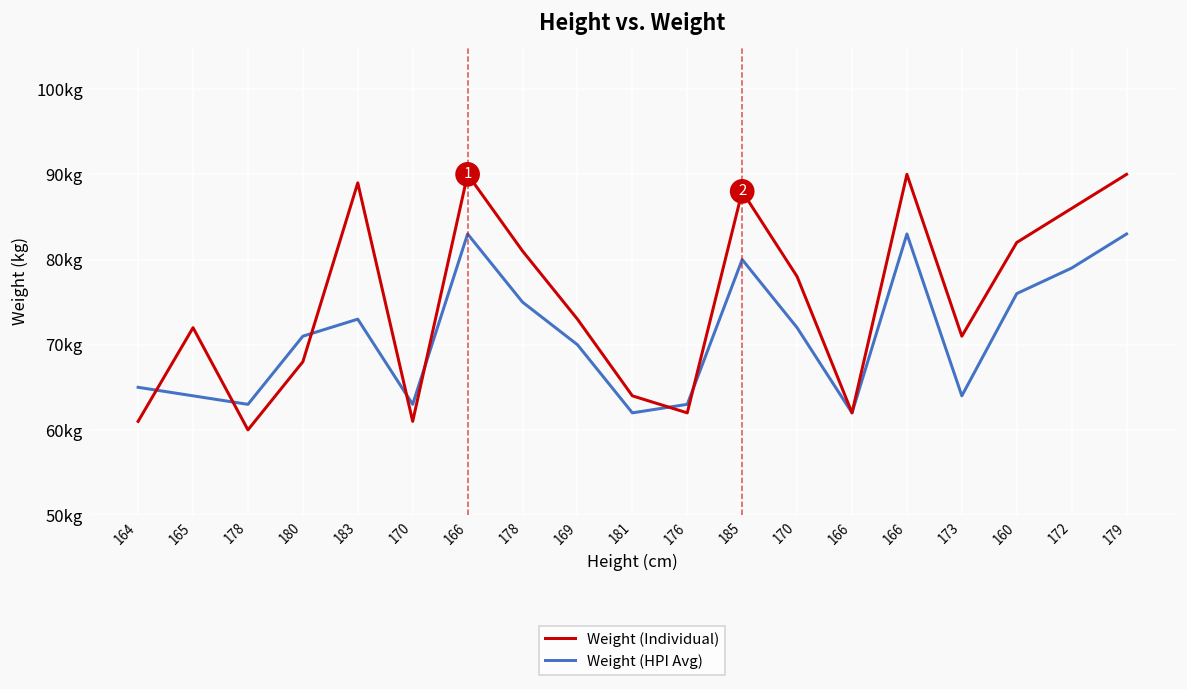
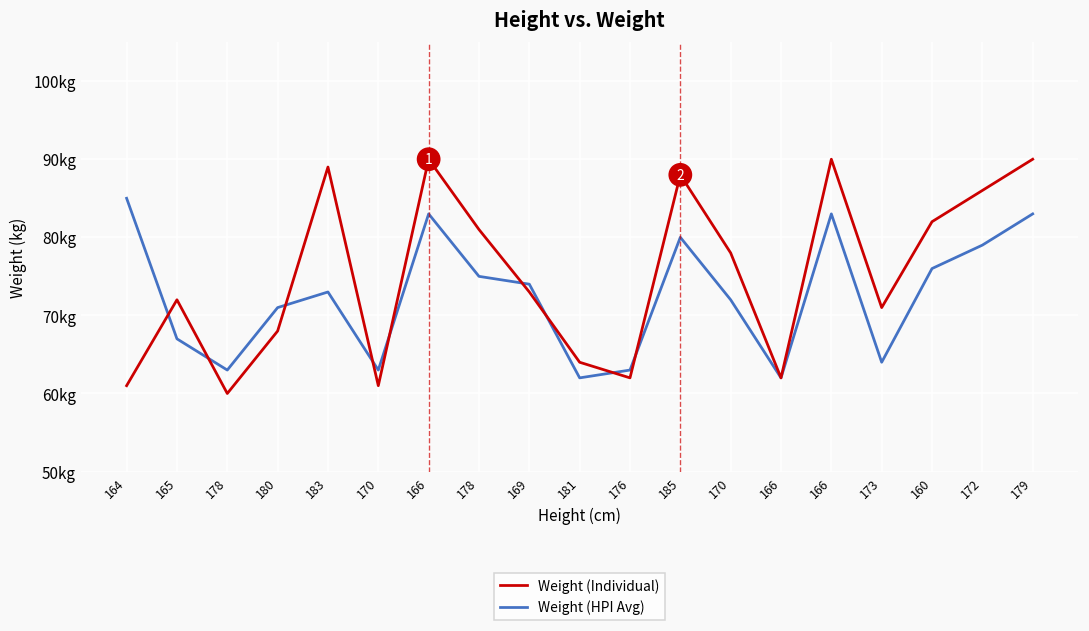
Weight (HPI Avg), 164: 65kg -> 85kg
Weight (HPI Avg), 165: 64kg -> 67kg
Weight (HPI Avg), 169: 70kg -> 74kg
